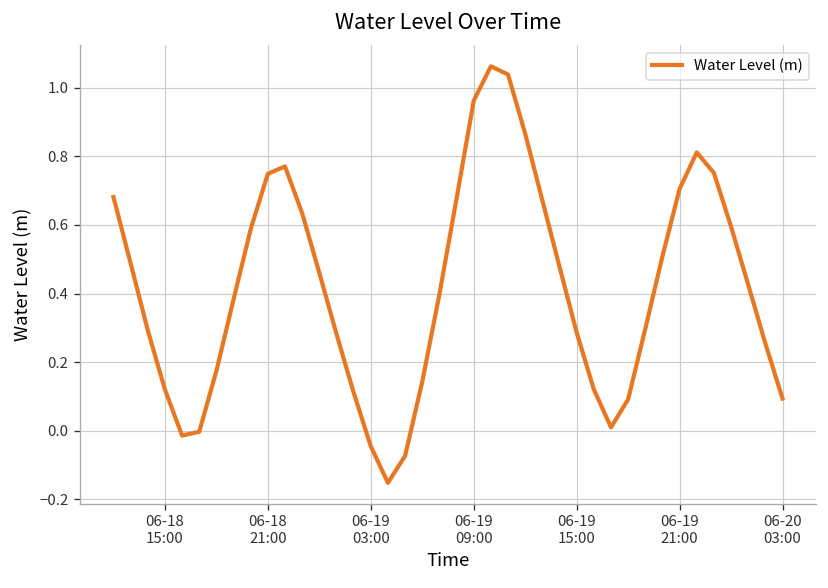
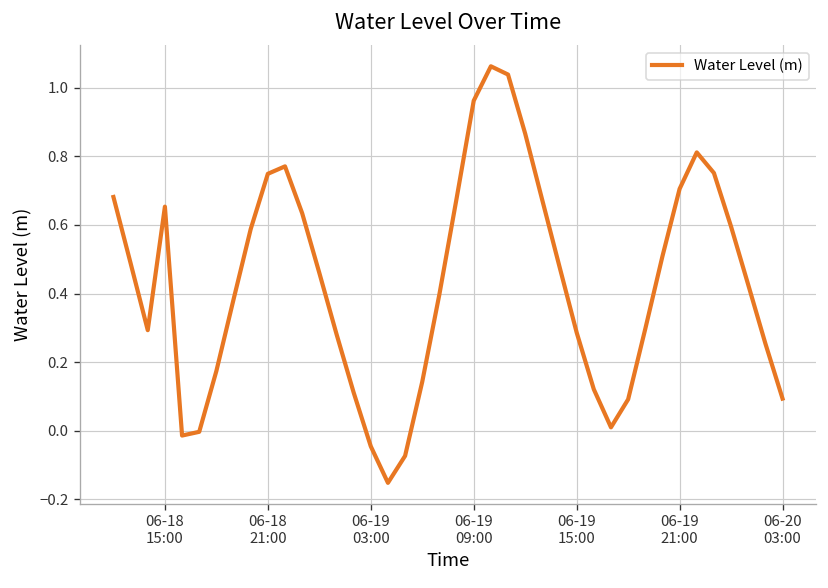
06-18 15:00: 0.12 -> 0.65
